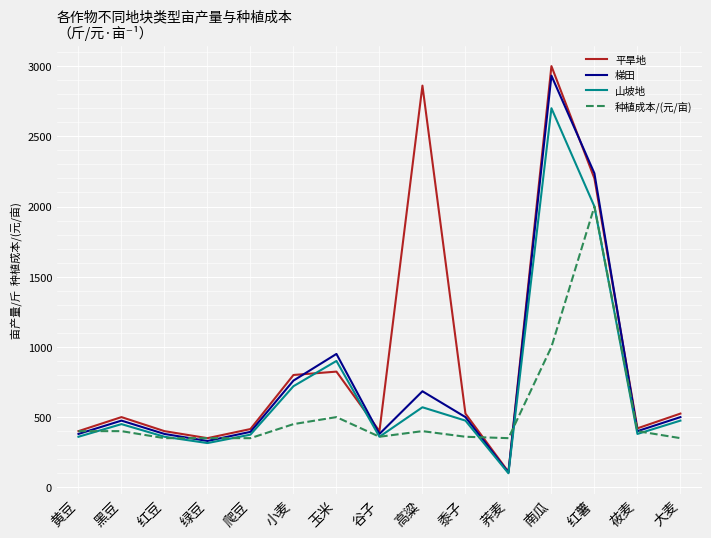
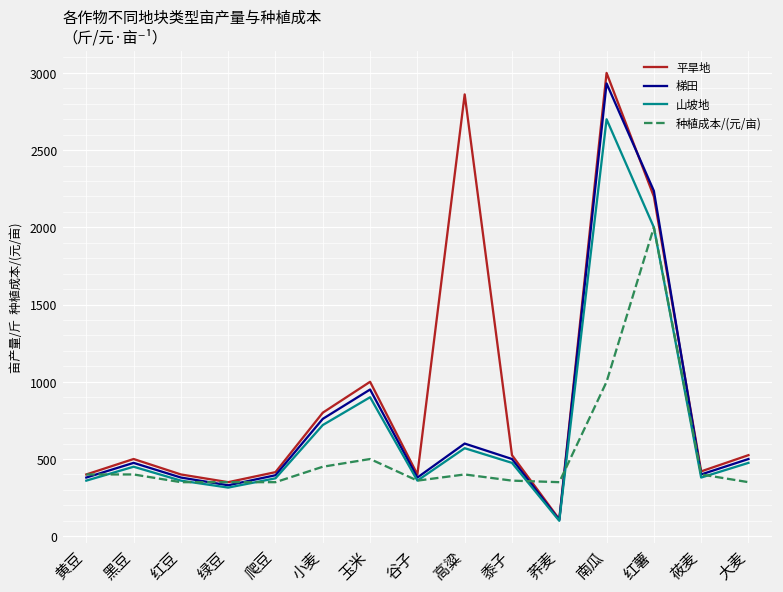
平旱地, 玉米: 820 -> 1000
梯田, 高粱: 680 -> 600
